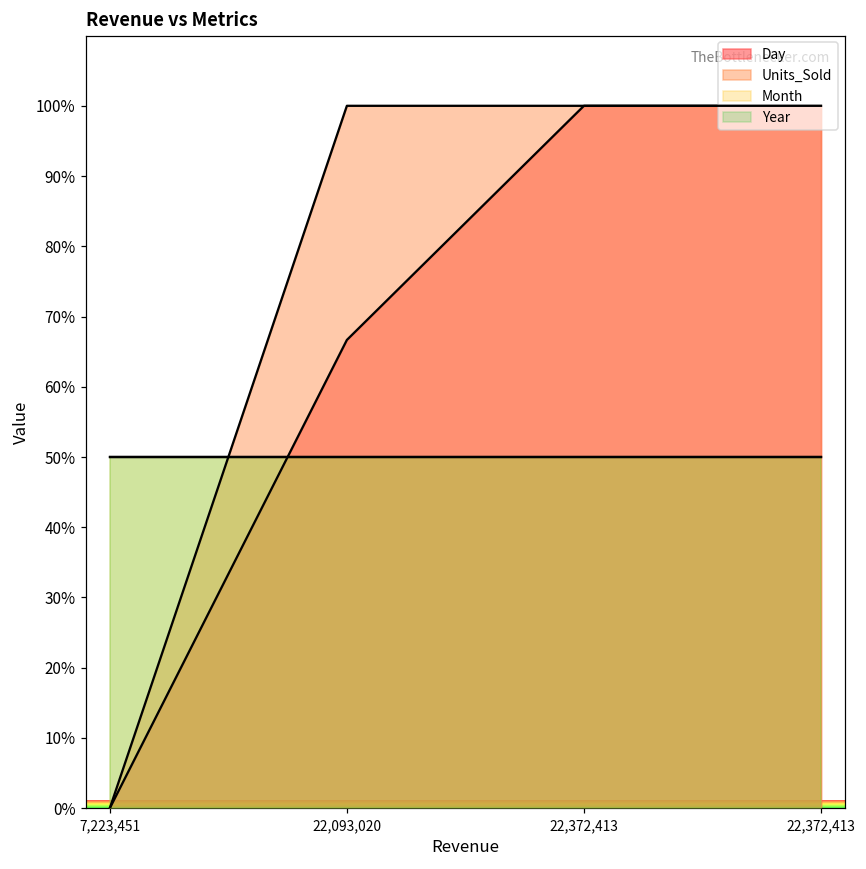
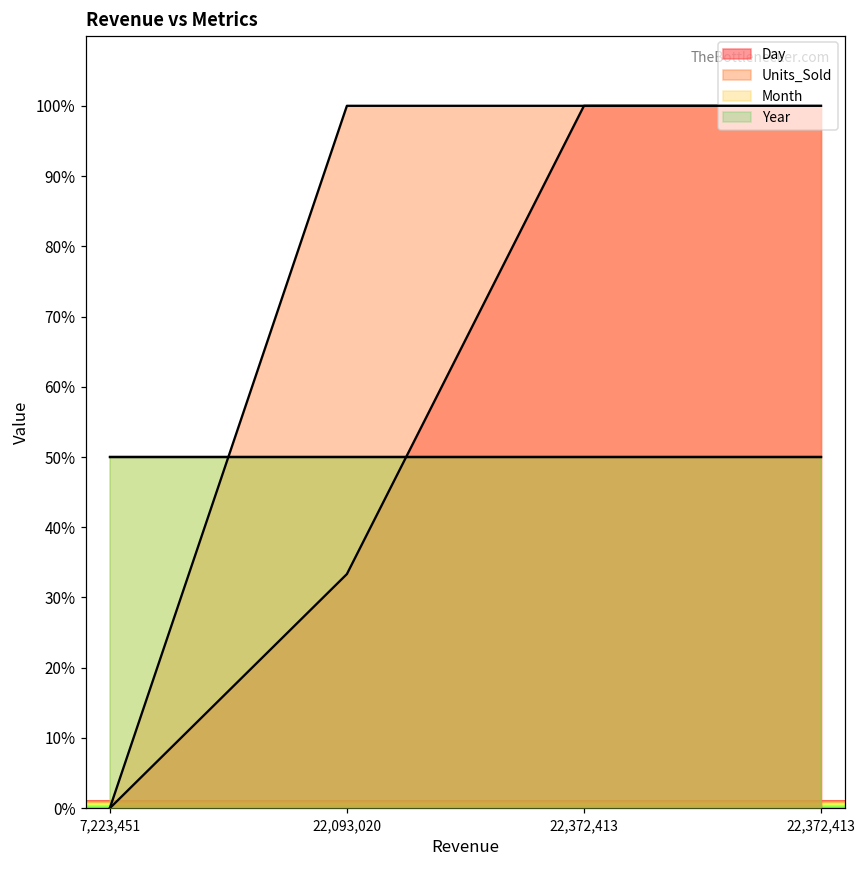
Day, 22,093,020: 67% -> 33%
